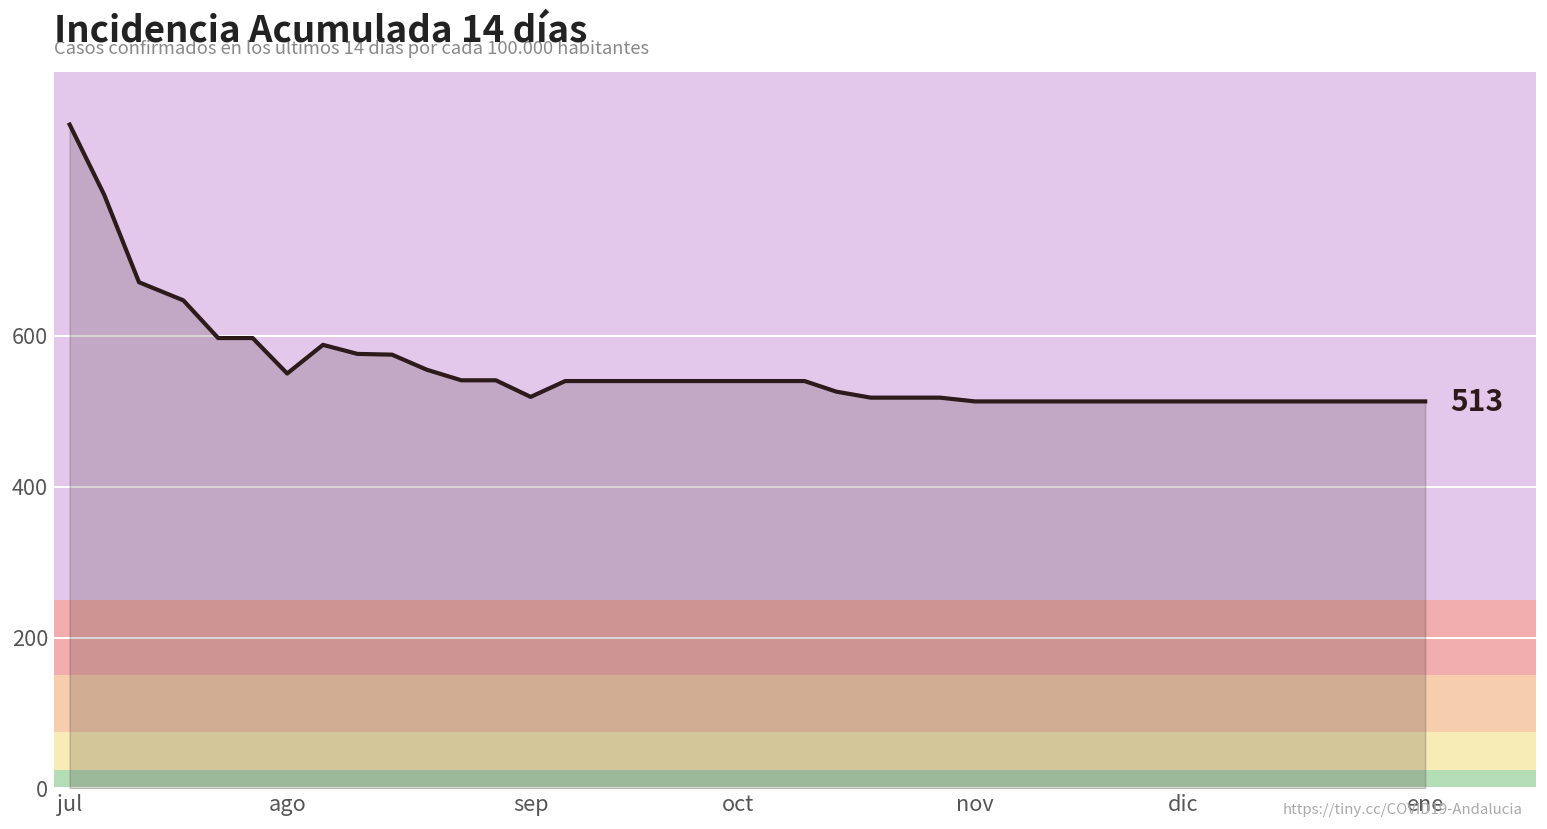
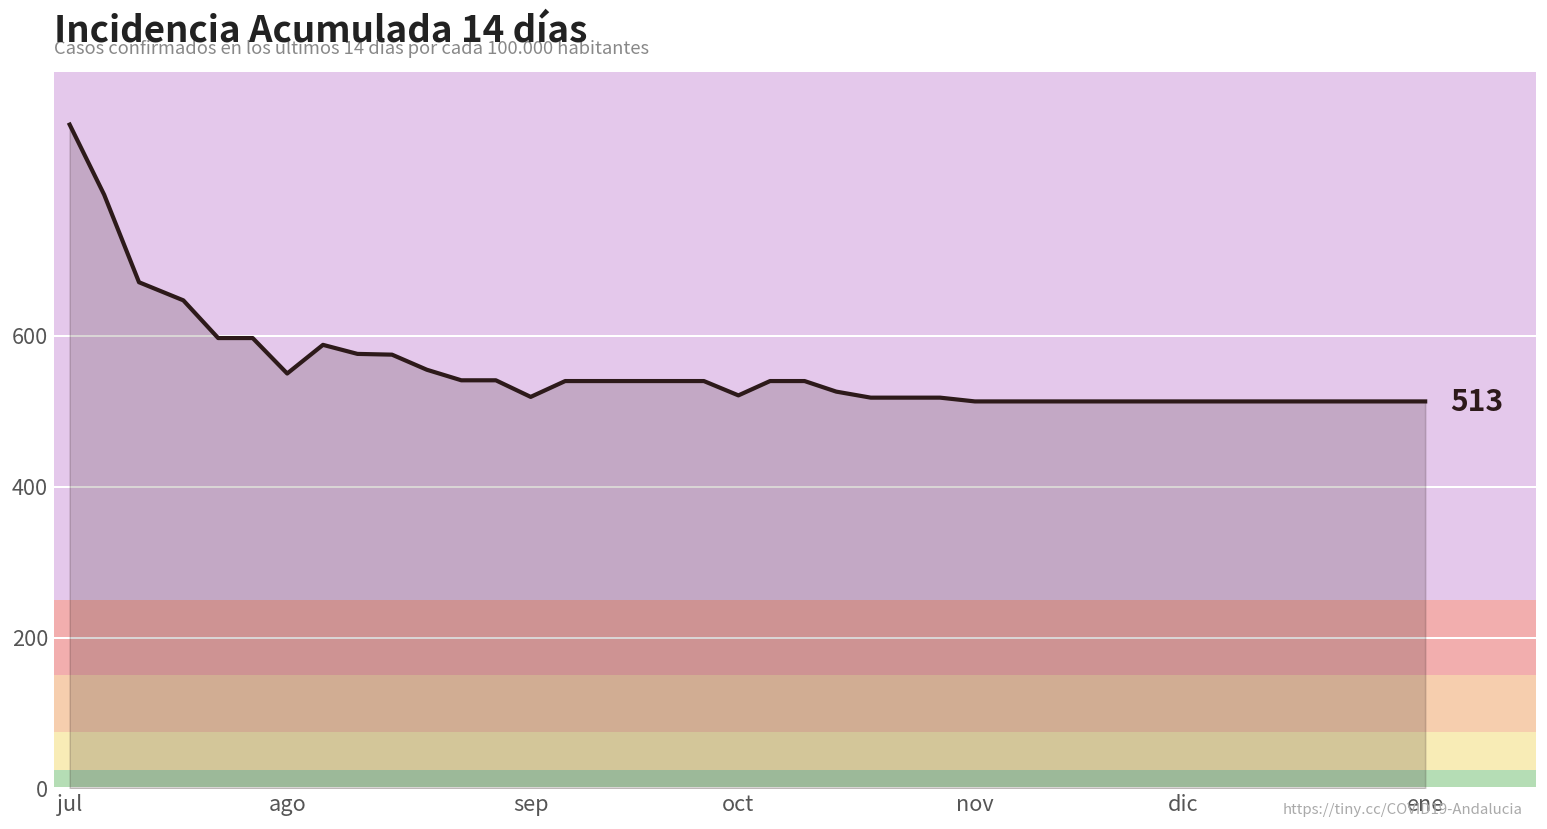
oct: 540 -> 520
